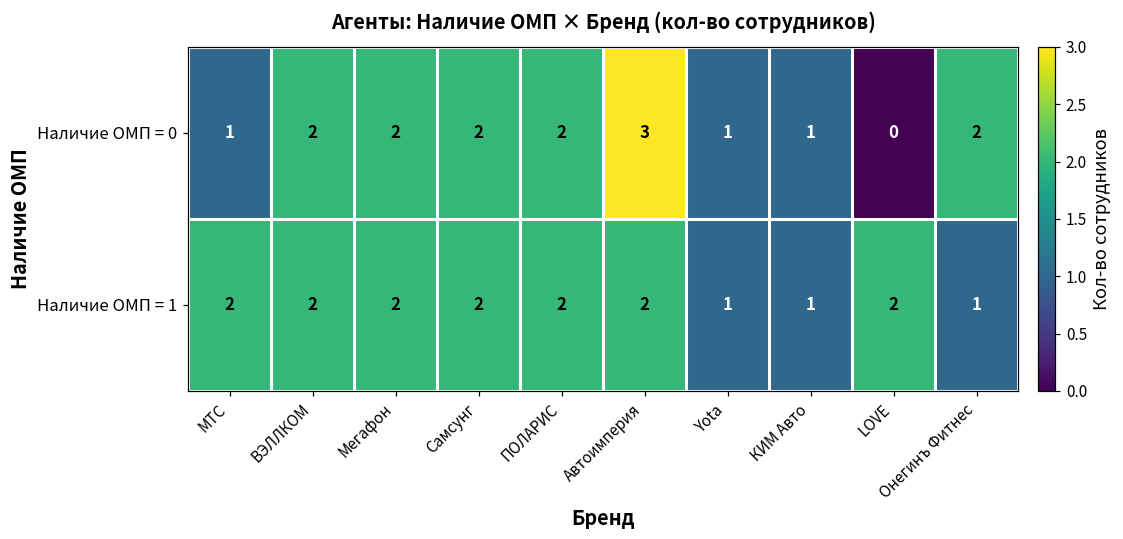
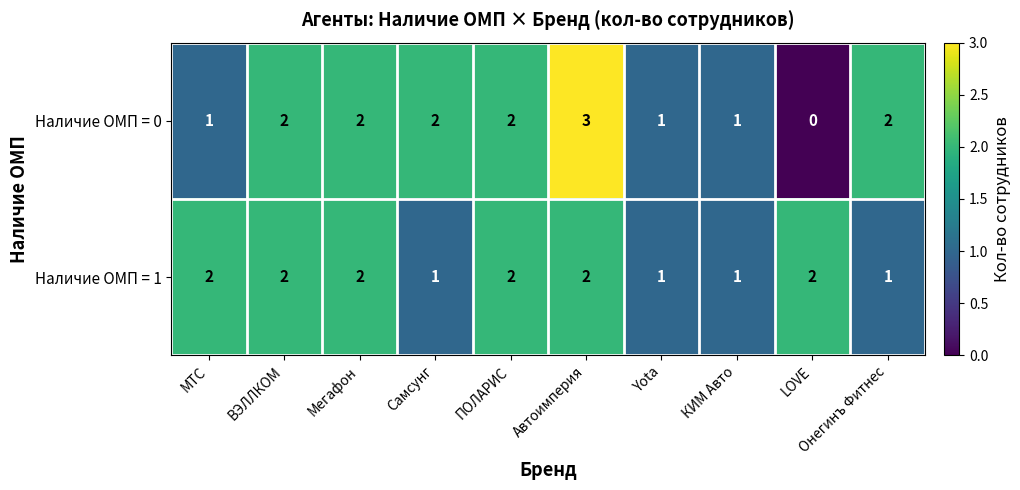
Наличие ОМП = 1, Самсунг: 2 -> 1
